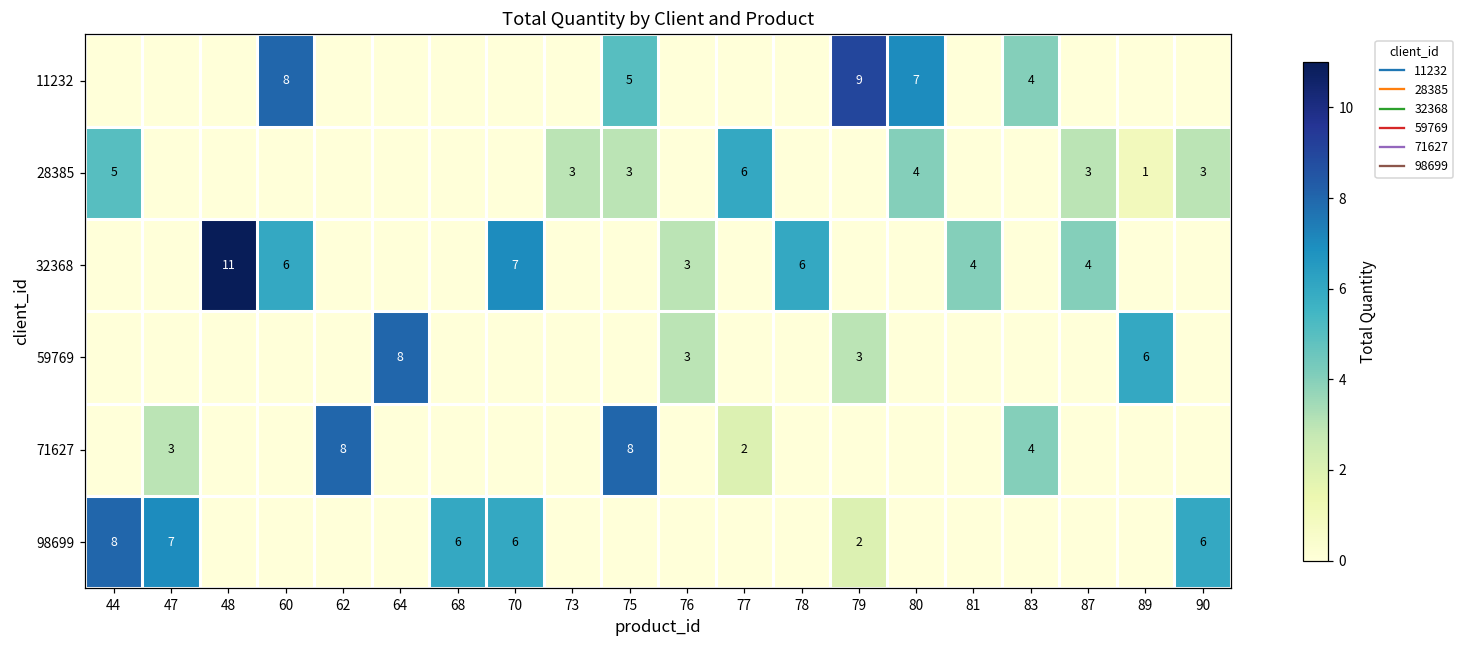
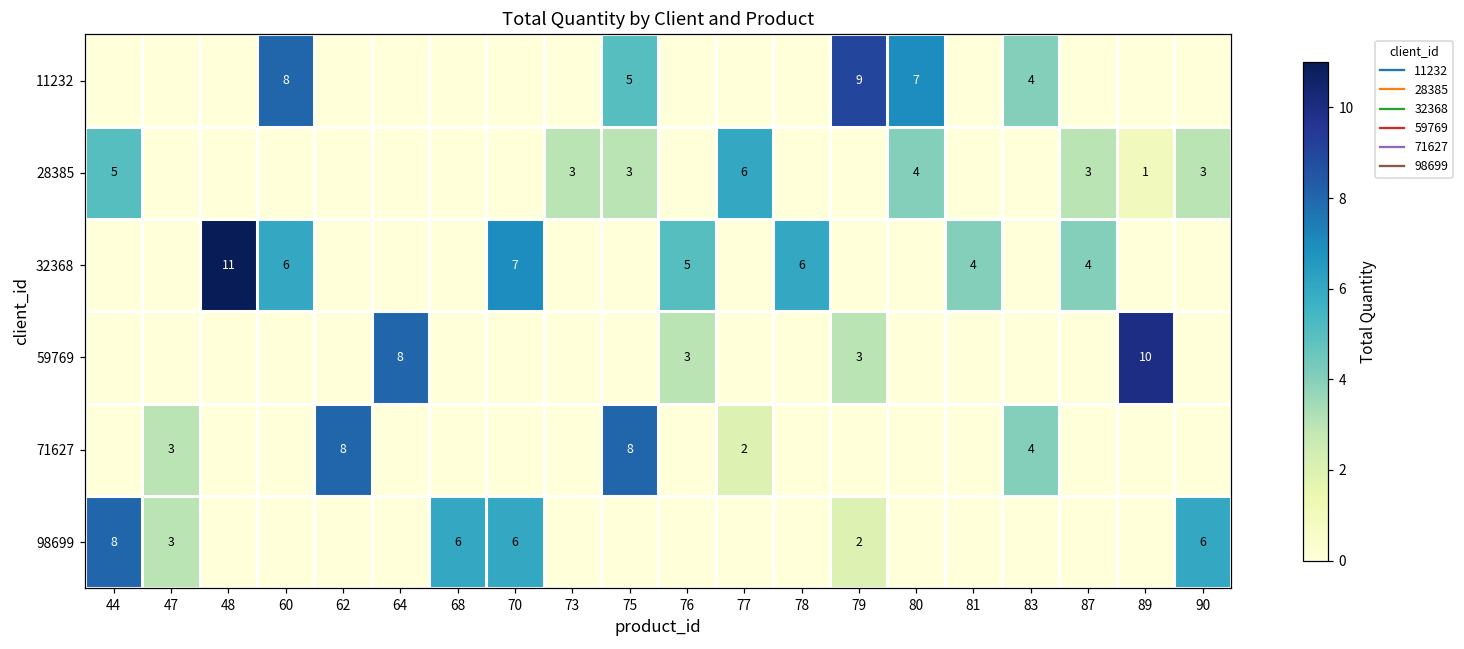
32368, 76: 3 -> 5
59769, 89: 6 -> 10
98699, 47: 7 -> 3
